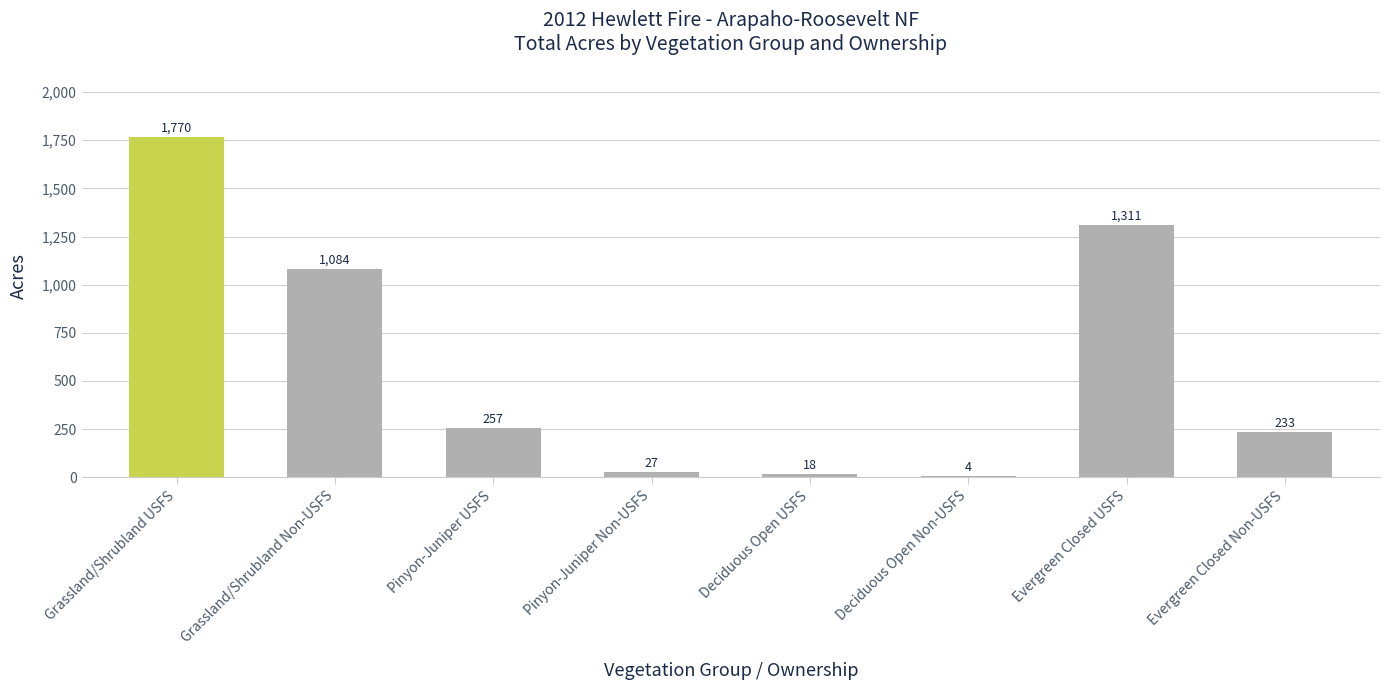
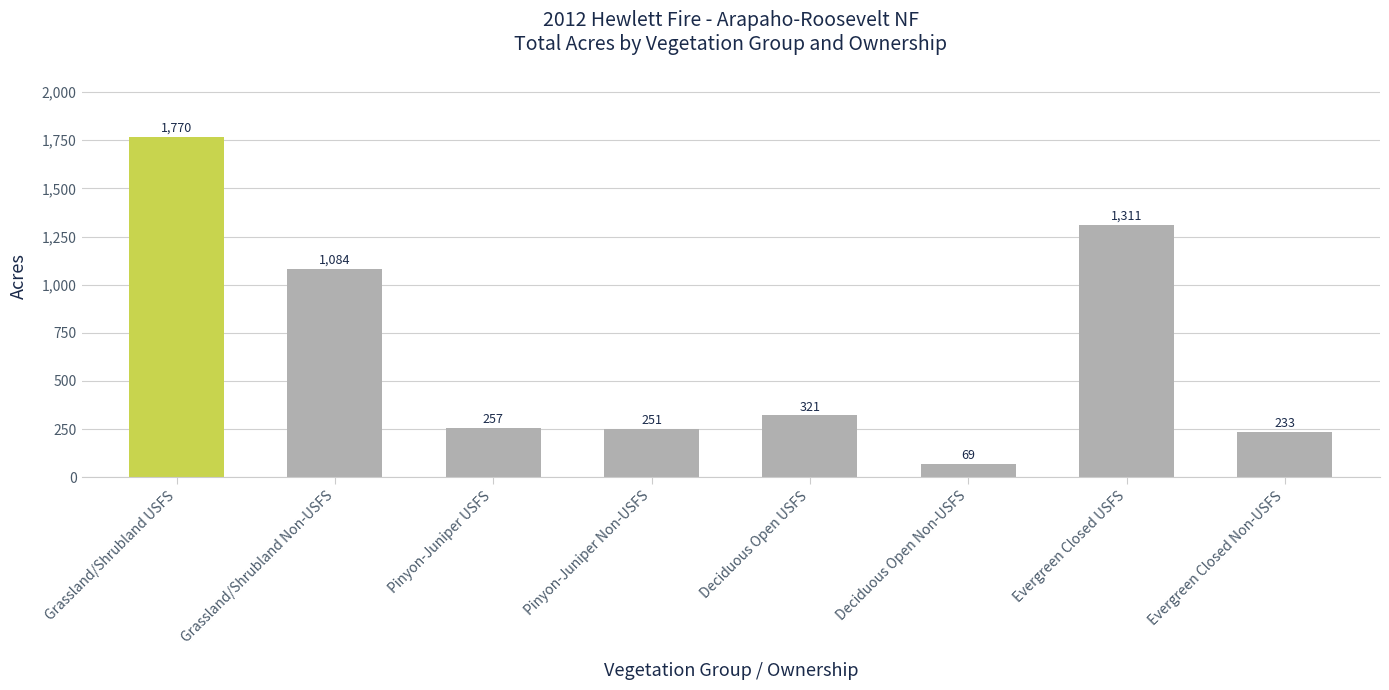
Pinyon-Juniper Non-USFS: 27 -> 251
Deciduous Open USFS: 18 -> 321
Deciduous Open Non-USFS: 4 -> 69
